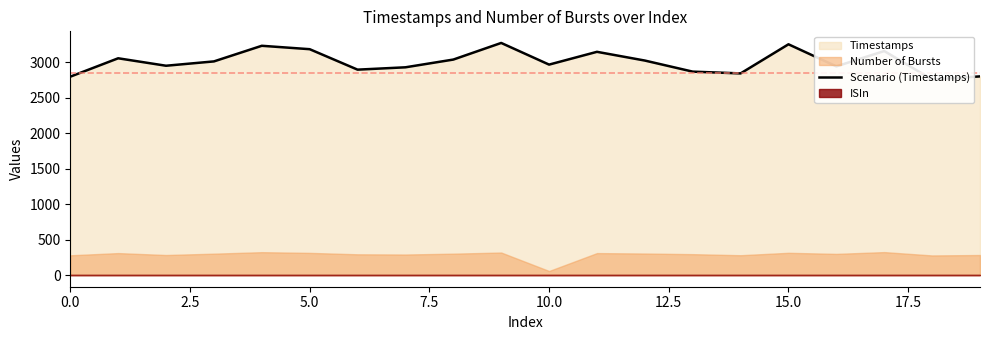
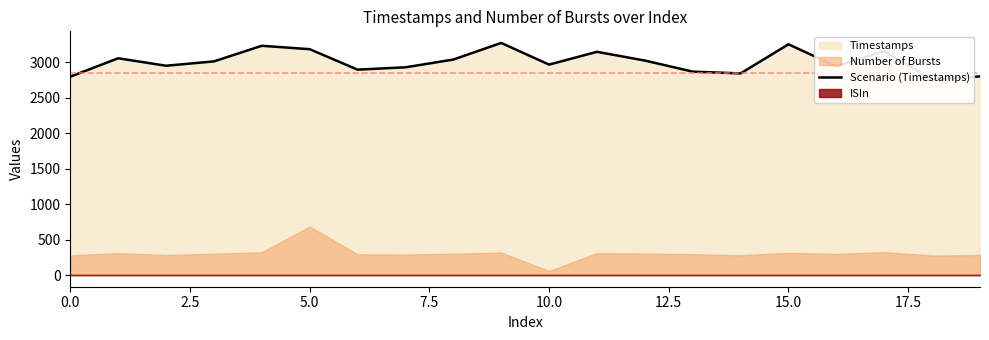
Number of Bursts, 5.0: 300 -> 700
